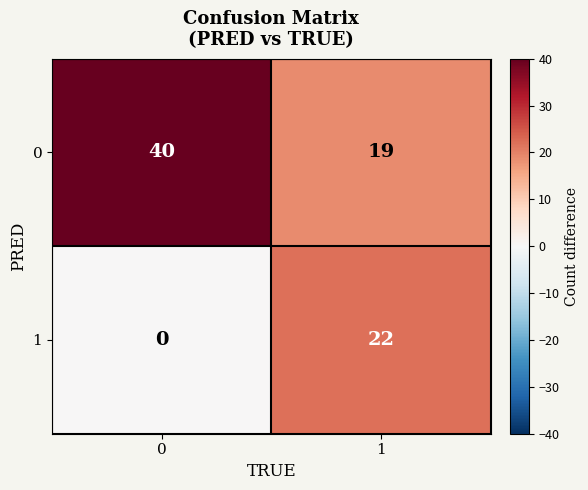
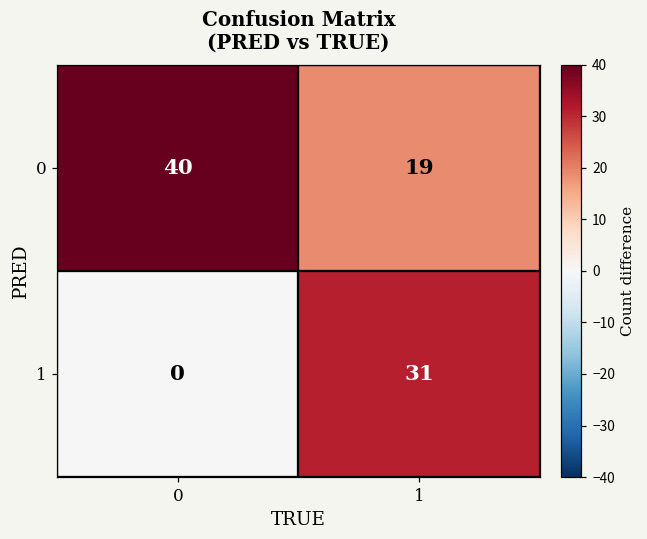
1, 1: 22 -> 31
